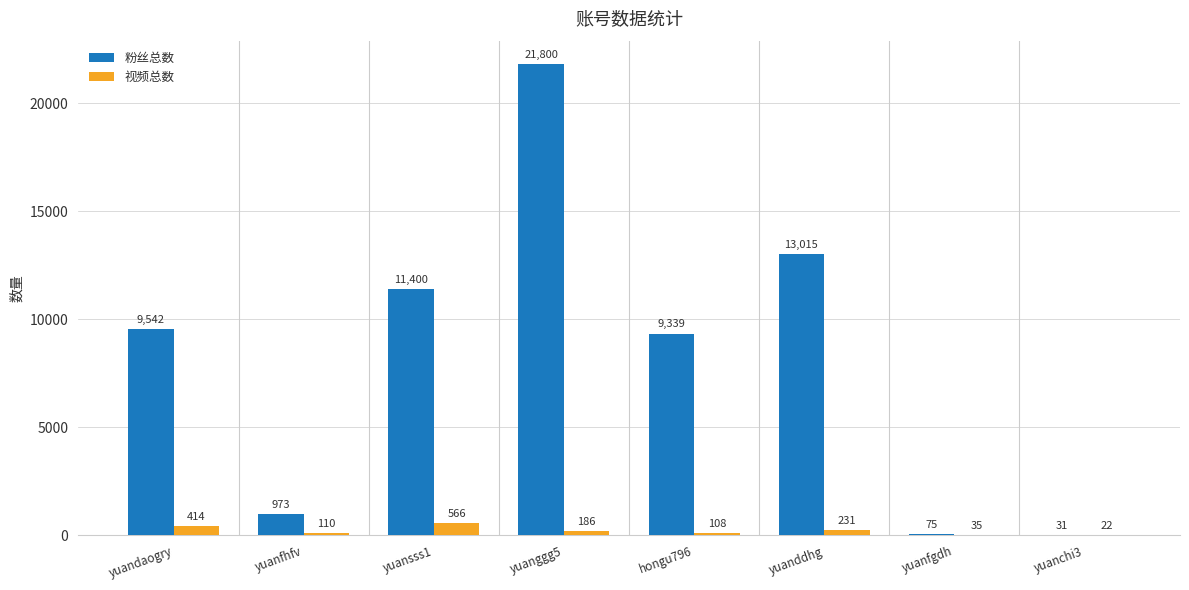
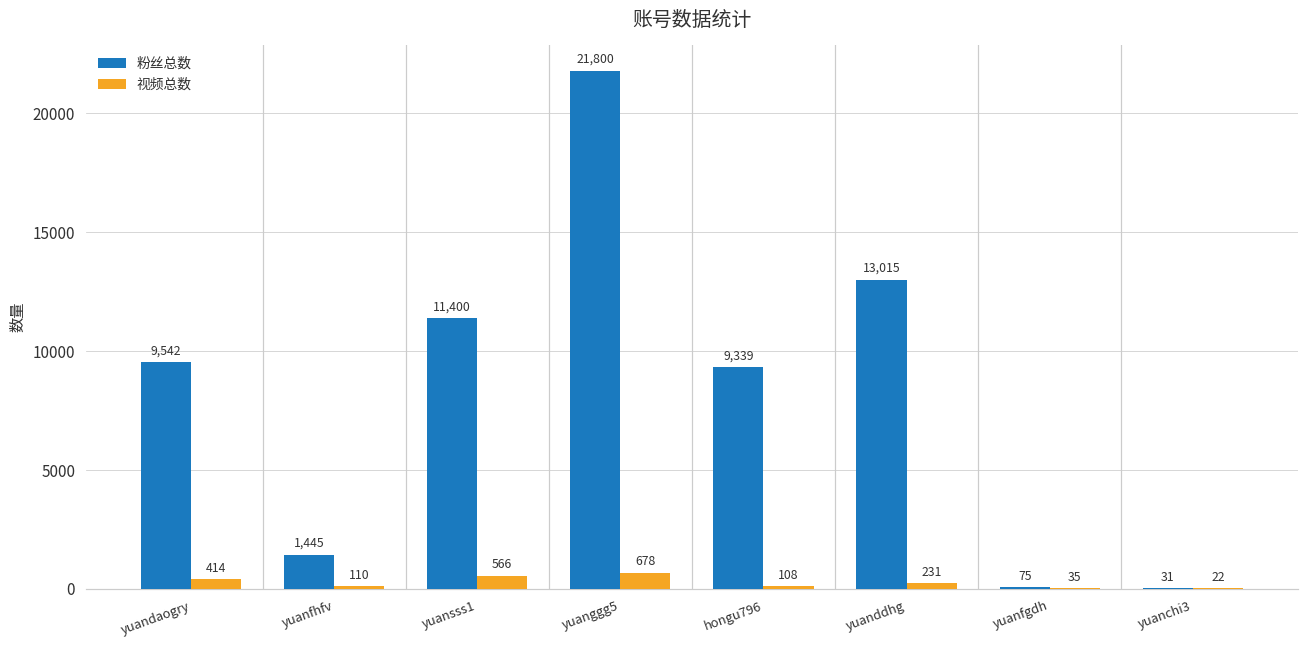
粉丝总数, yuanfhfv: 973 -> 1,445
视频总数, yuanggg5: 186 -> 678
